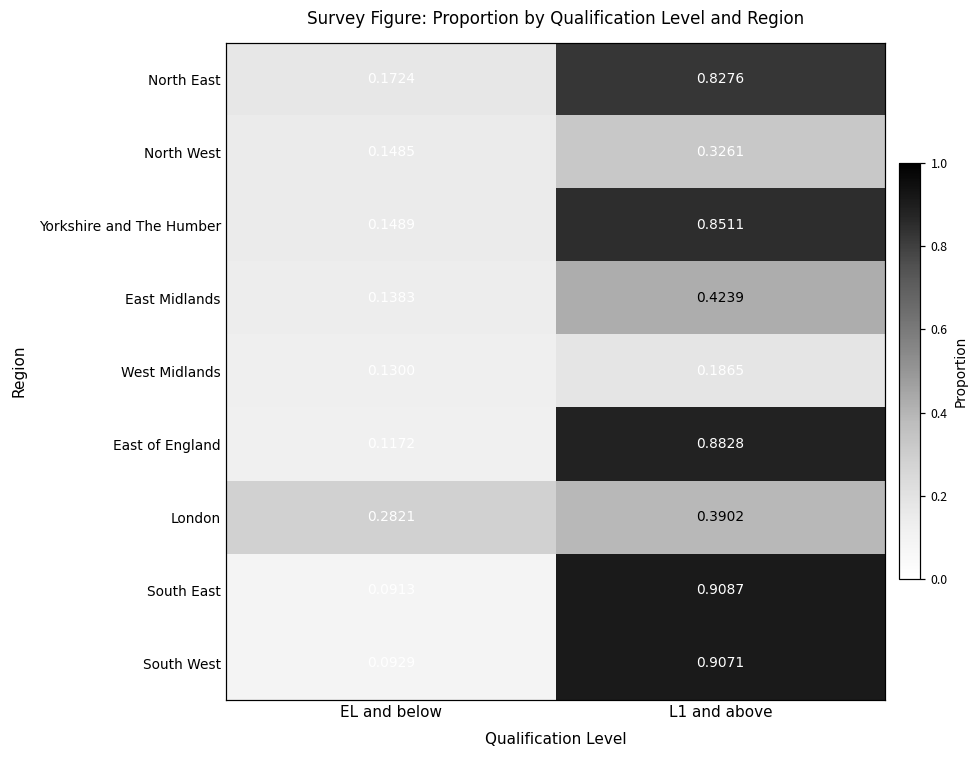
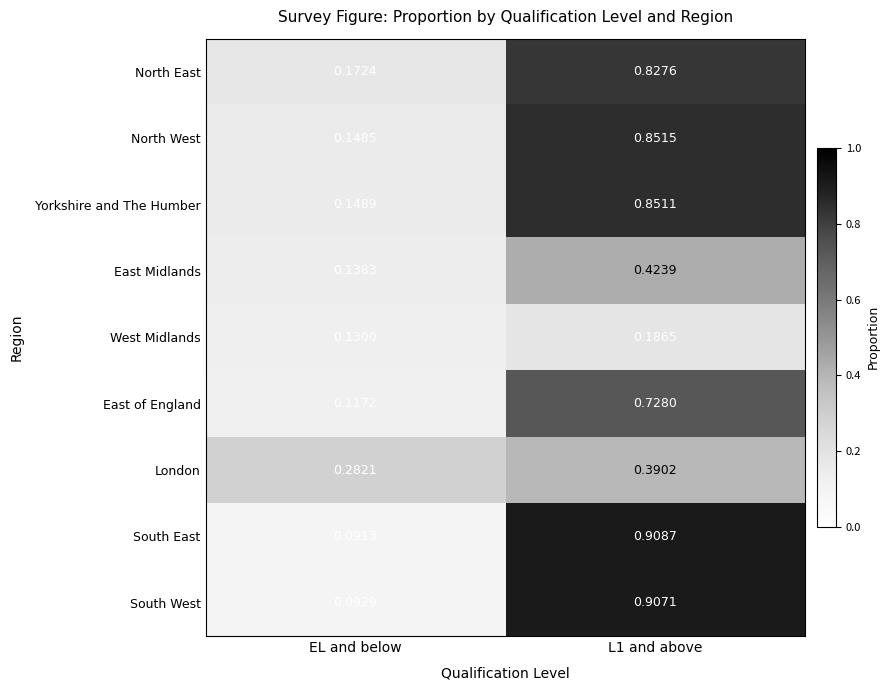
North West, L1 and above: 0.3261 -> 0.8515
East of England, L1 and above: 0.8828 -> 0.7280
